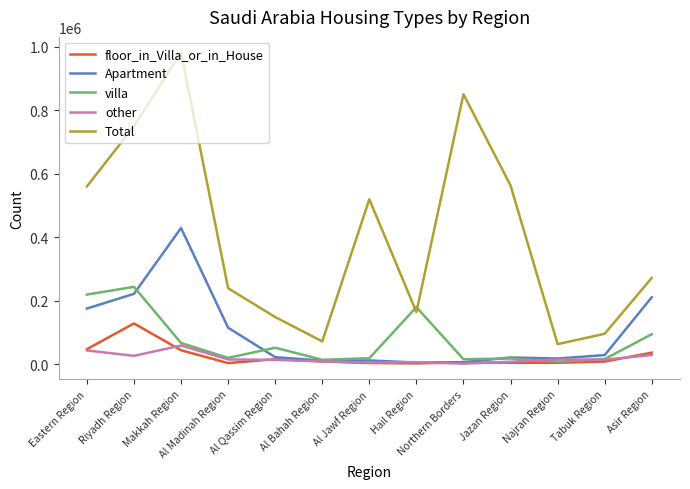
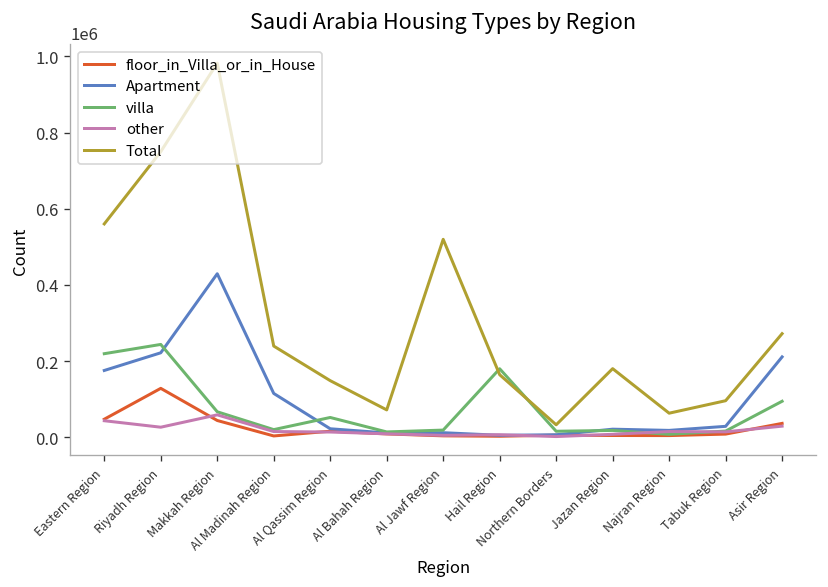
Total, Northern Borders: 850000 -> 30000
Total, Jazan Region: 560000 -> 180000
